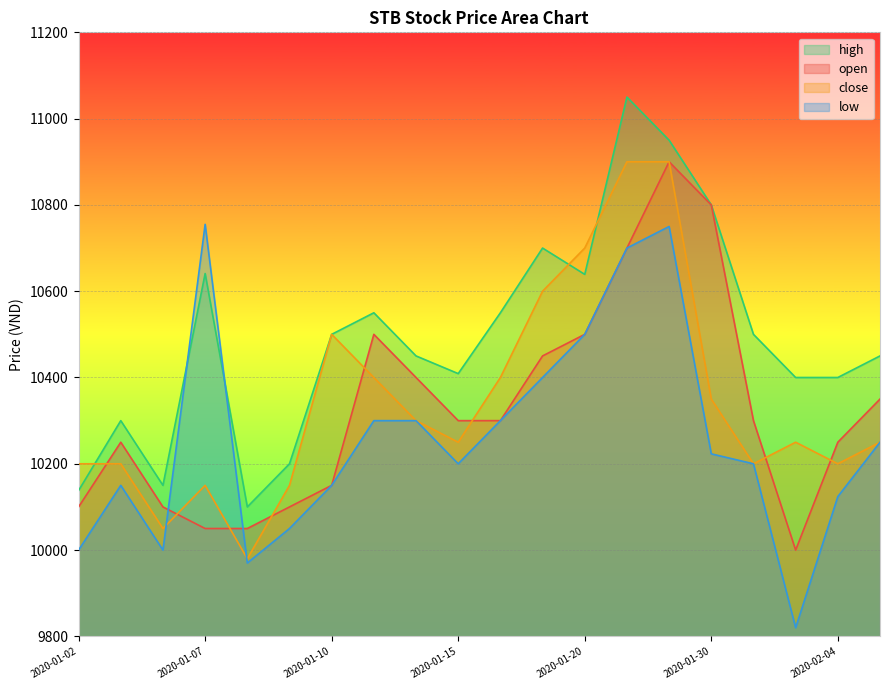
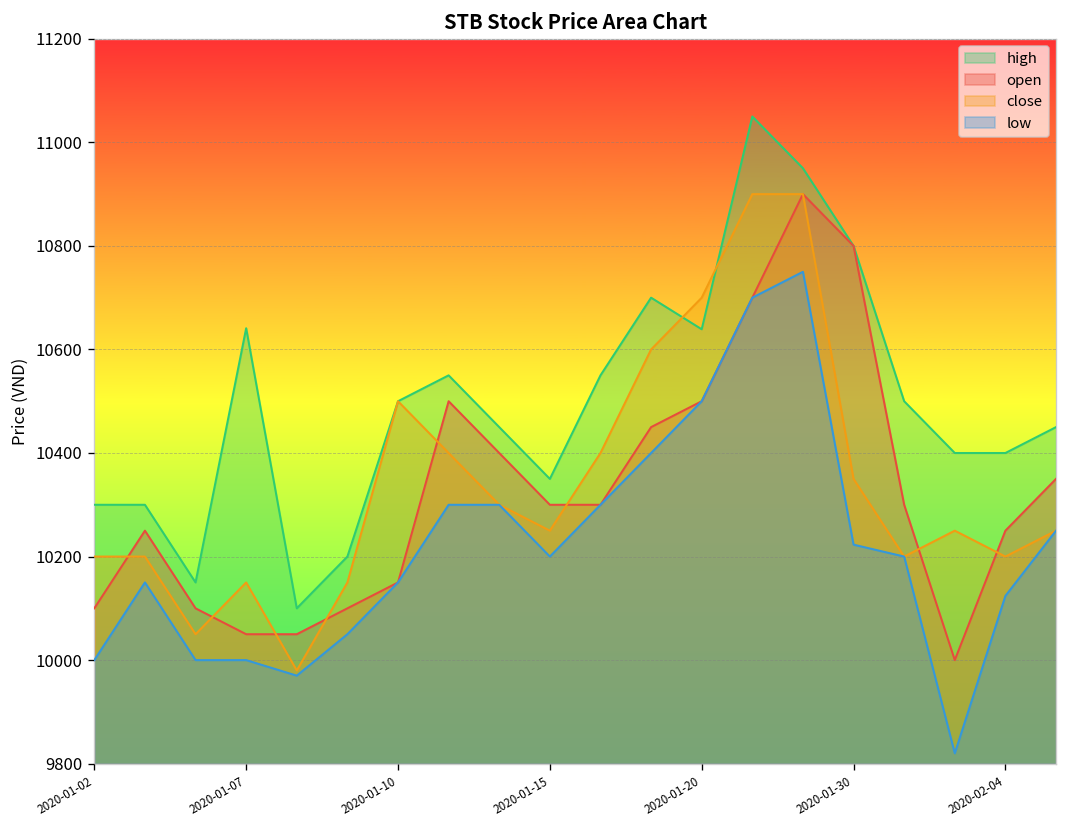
high, 2020-01-02: 10140 -> 10300
low, 2020-01-07: 10760 -> 10000
high, 2020-01-15: 10410 -> 10350
